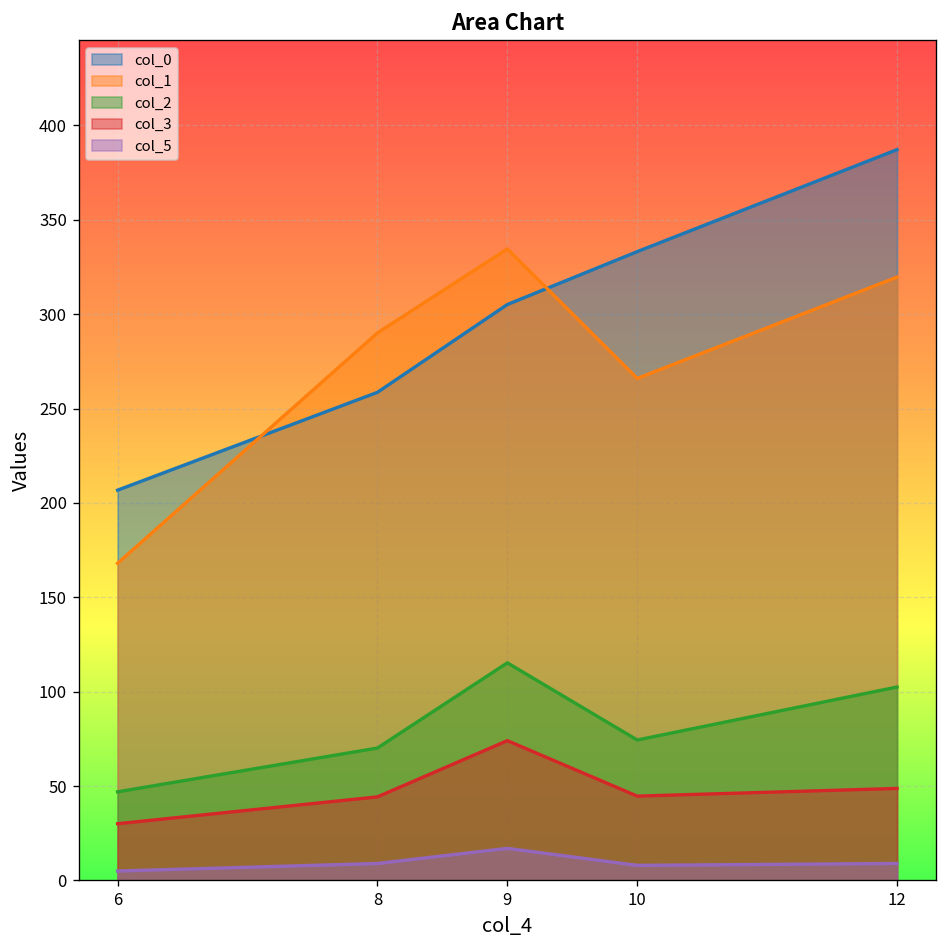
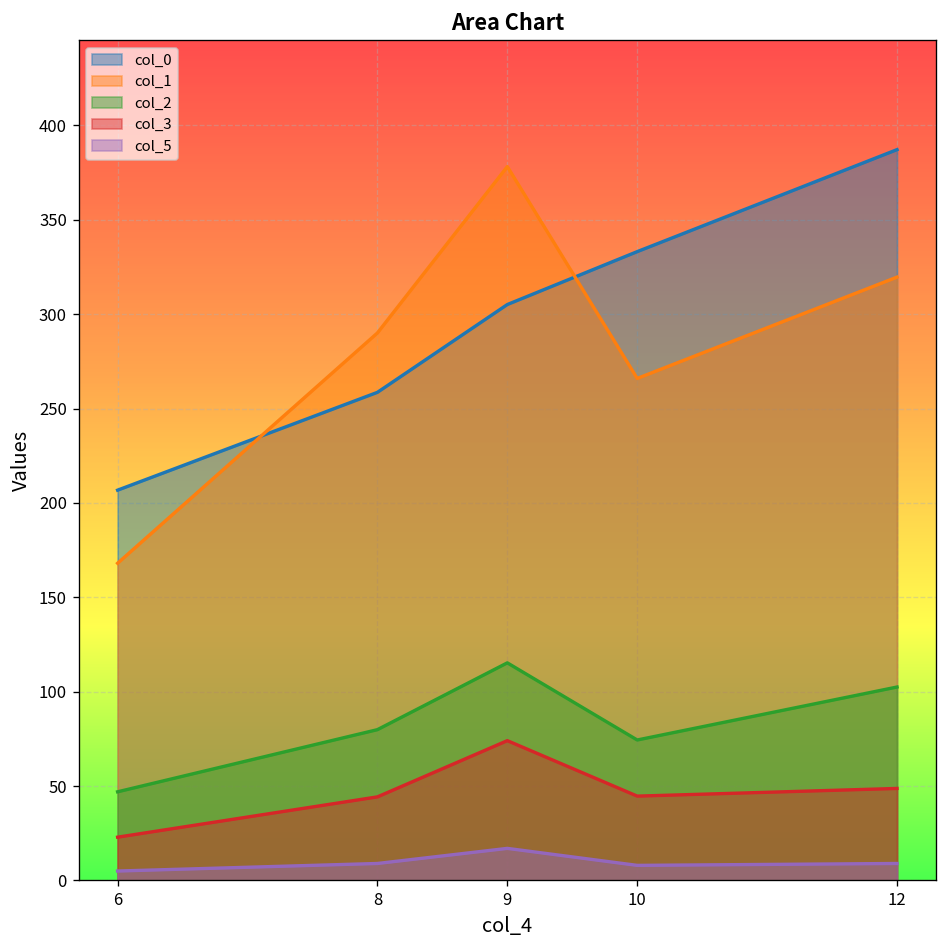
col_3, 6: 30 -> 23
col_2, 8: 70 -> 80
col_1, 9: 335 -> 378
